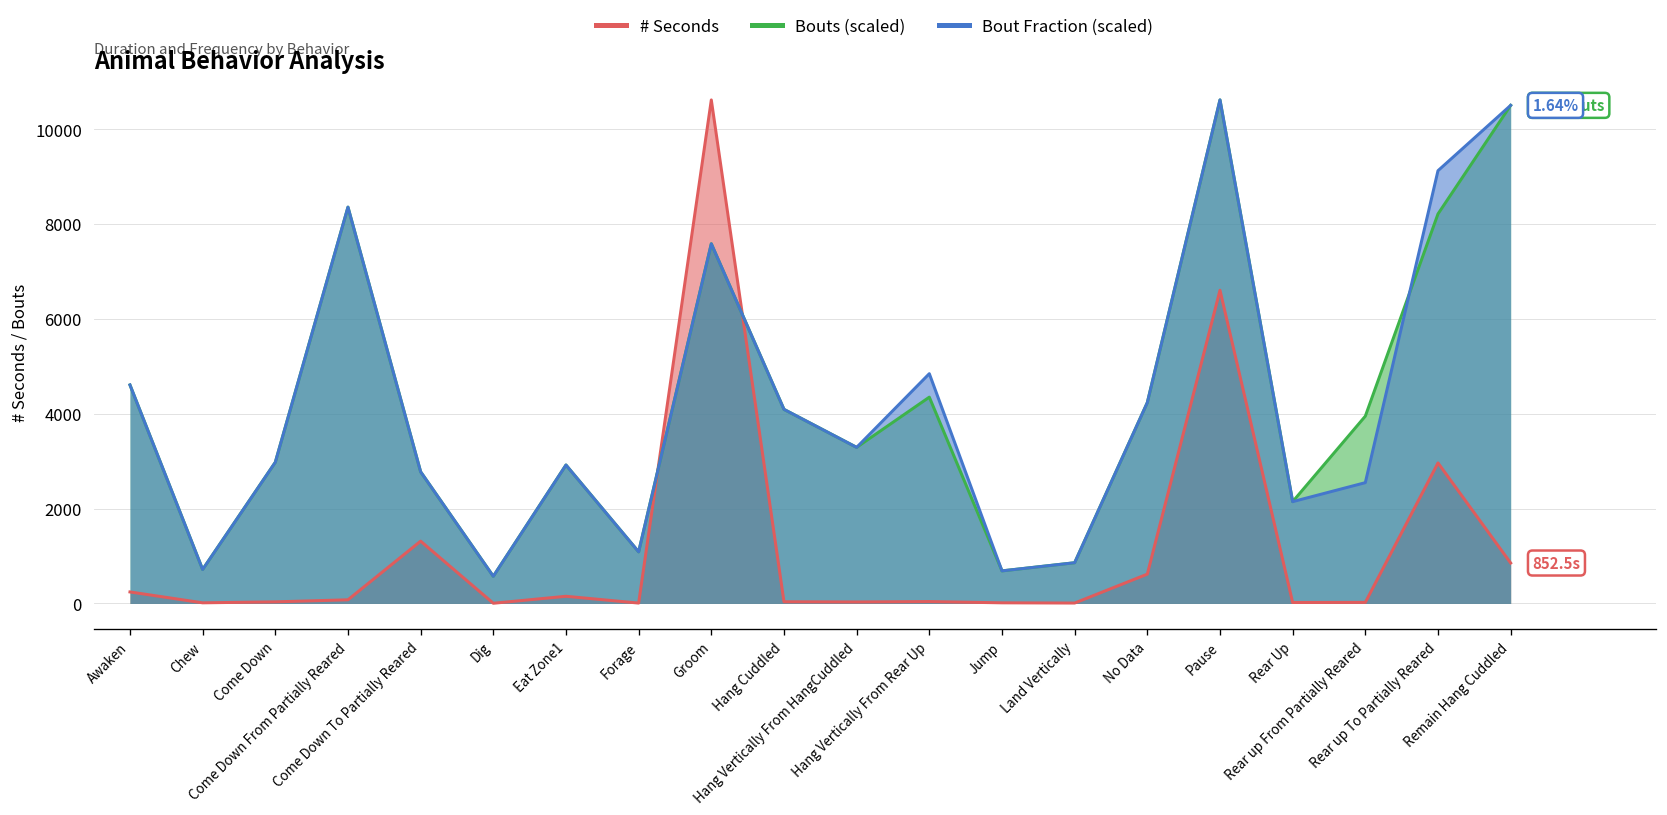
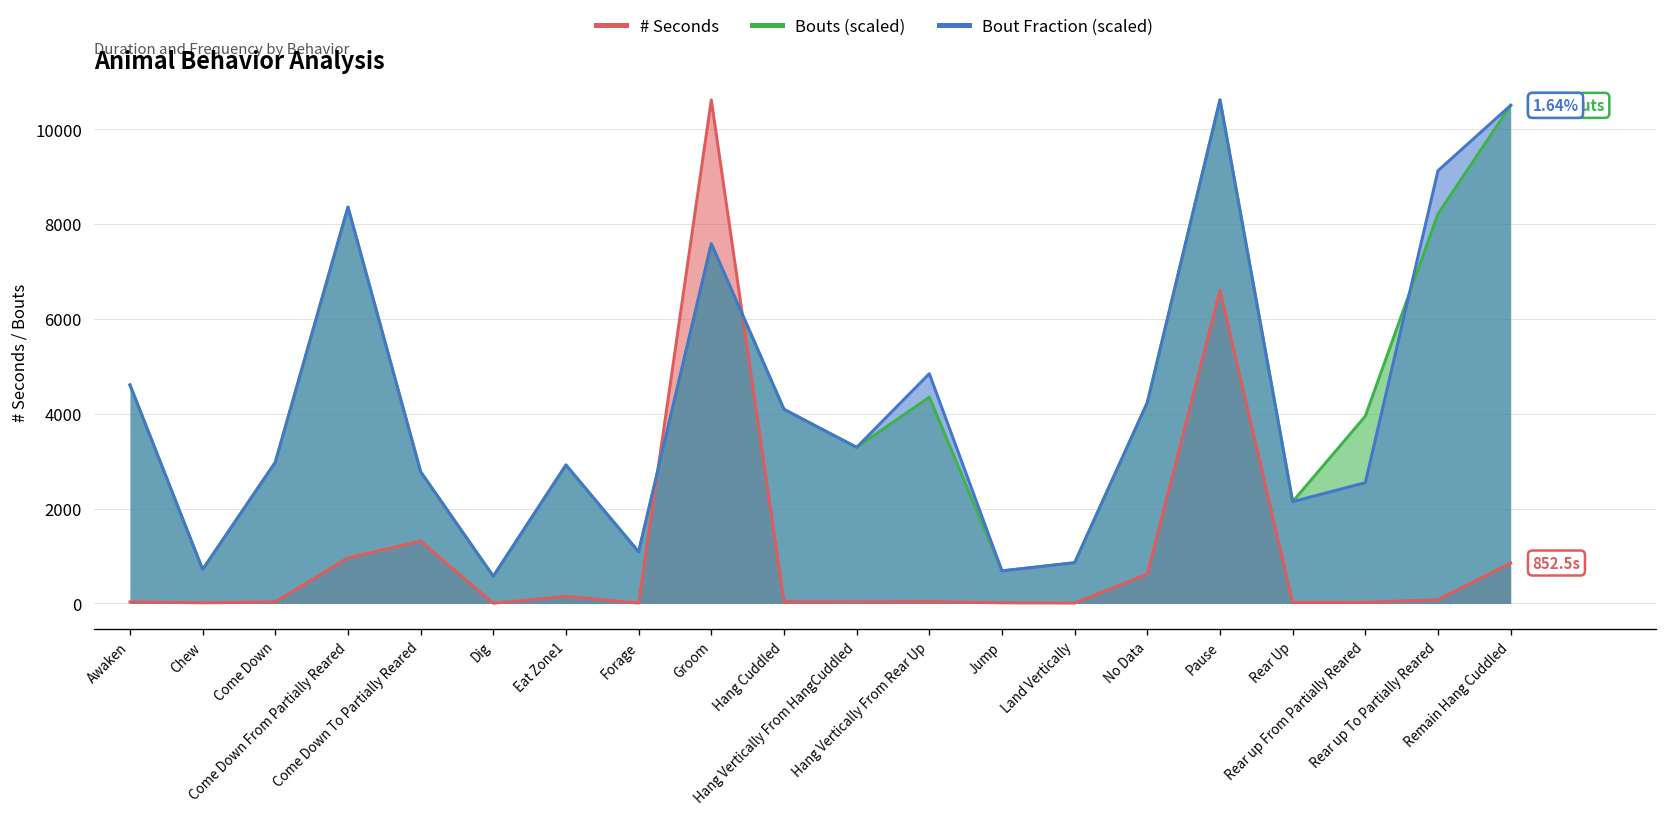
# Seconds, Awaken: 200 -> 0
# Seconds, Come Down From Partially Reared: 100 -> 1000
# Seconds, Rear up To Partially Reared: 3000 -> 100
